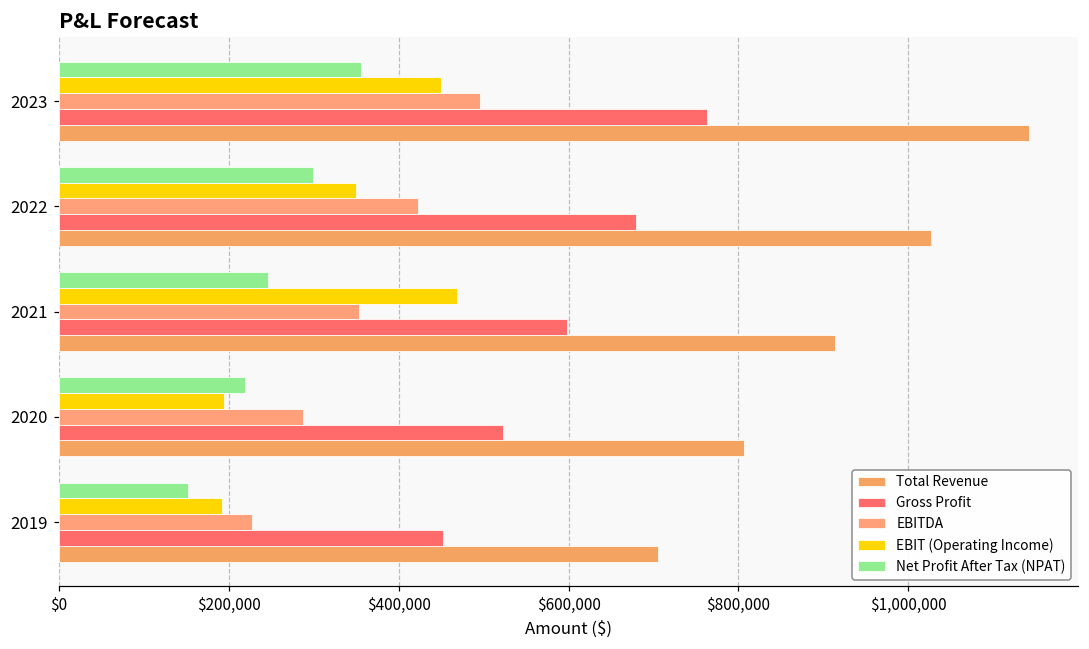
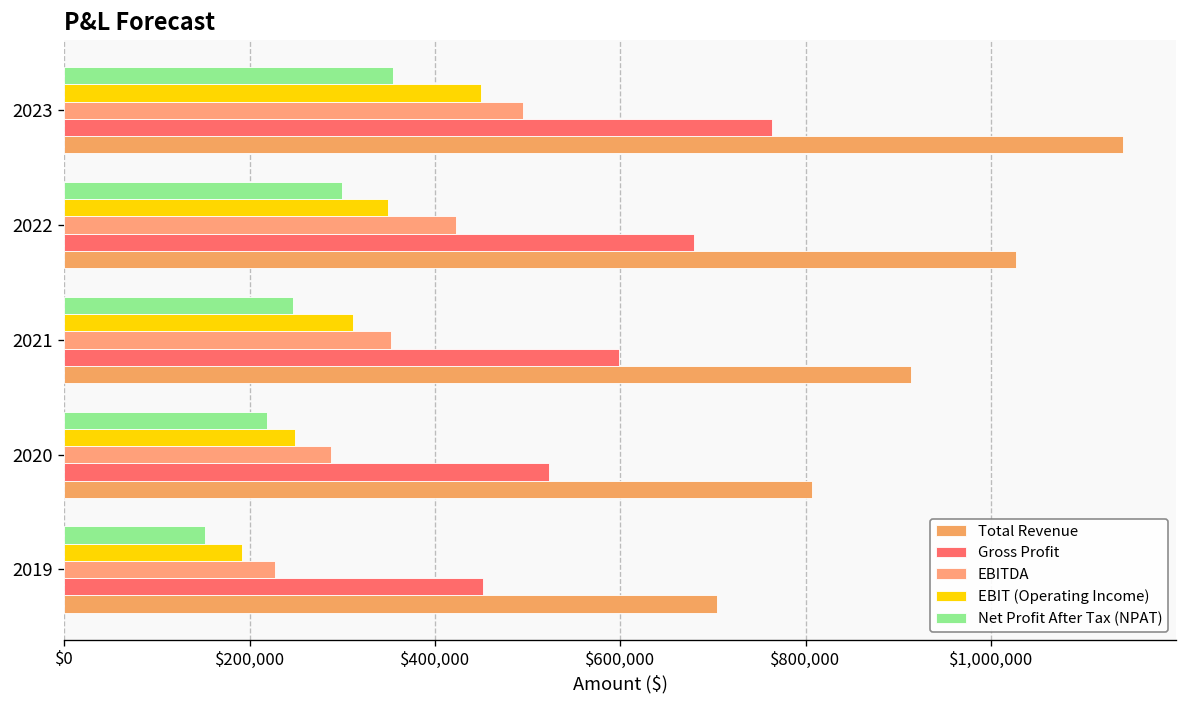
EBIT (Operating Income), 2021: $470,000 -> $310,000
EBIT (Operating Income), 2020: $190,000 -> $250,000
